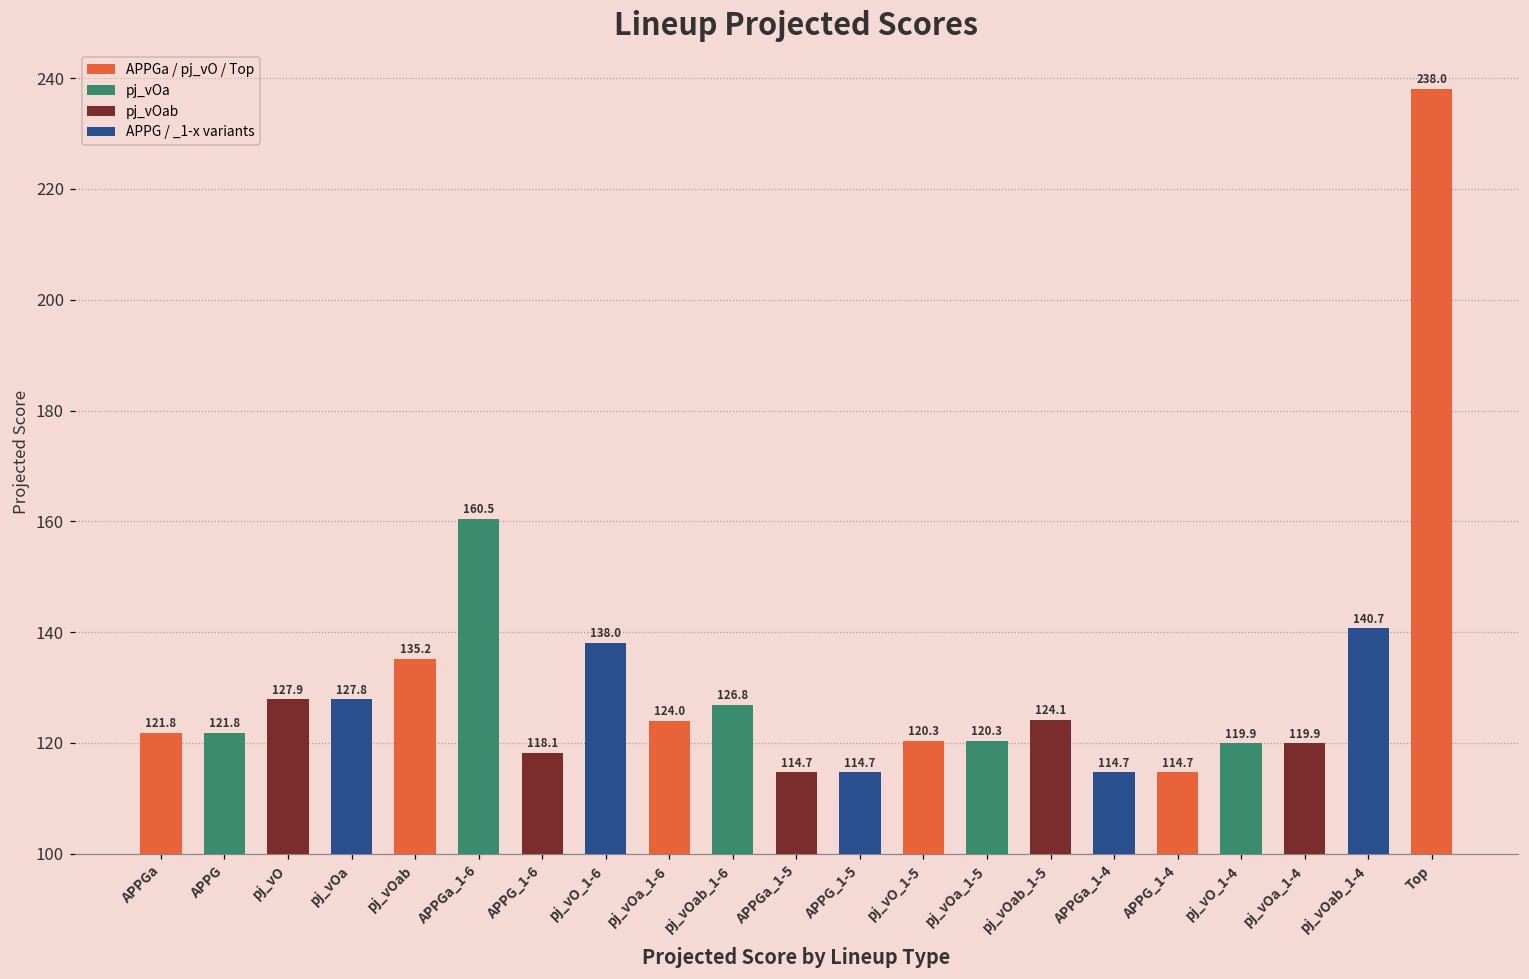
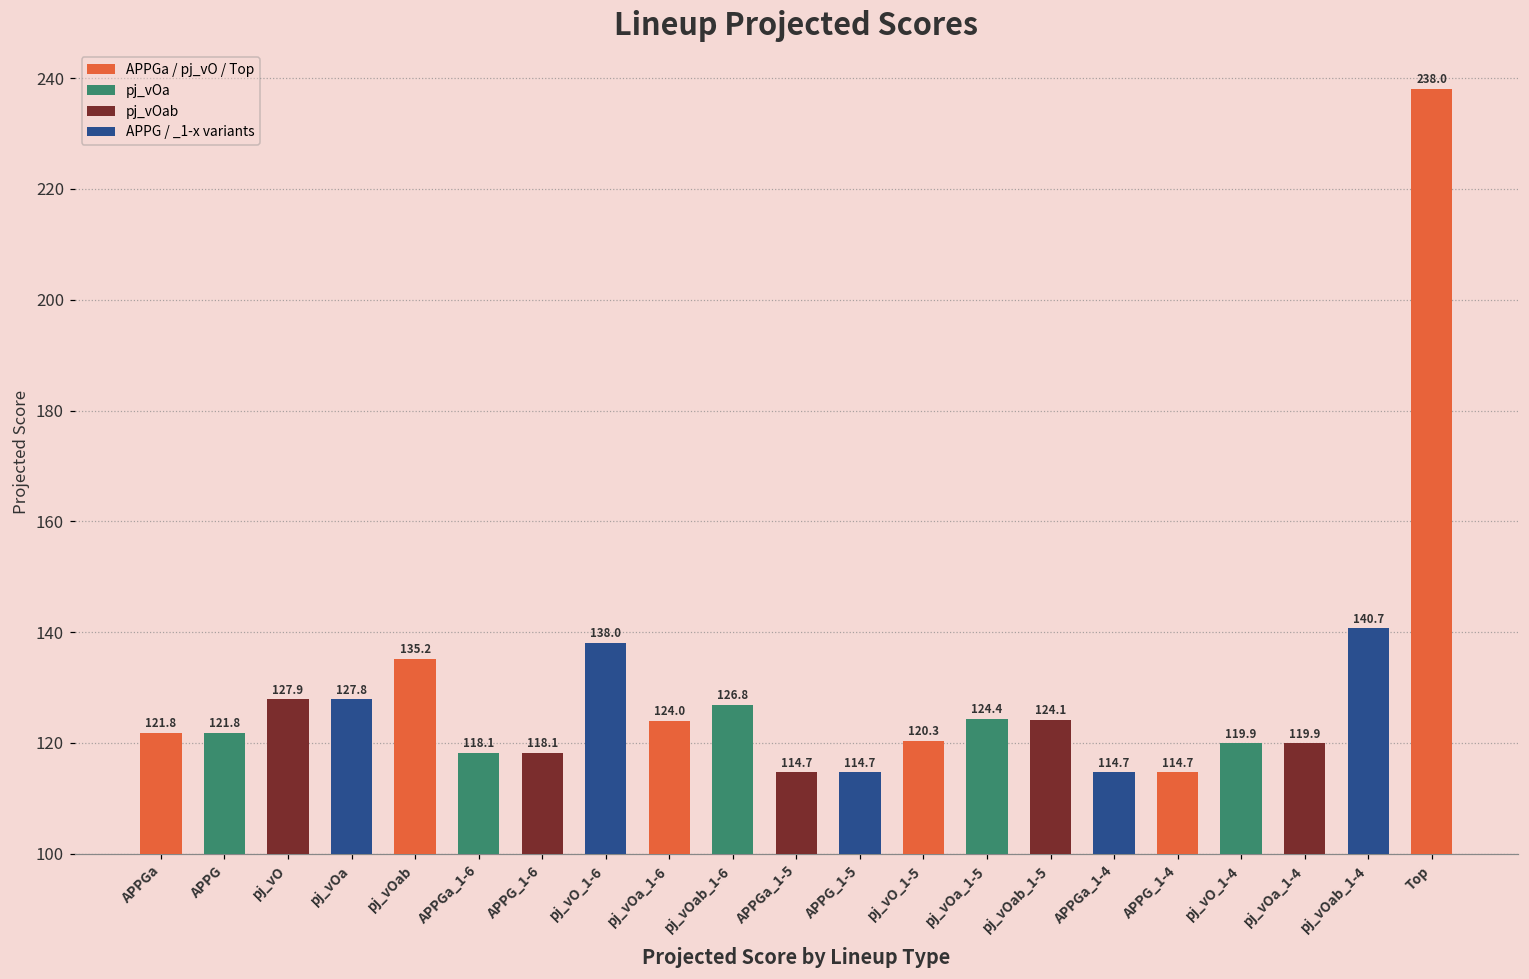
APPGa_1-6: 160.5 -> 118.1
pj_vOa_1-5: 120.3 -> 124.4
